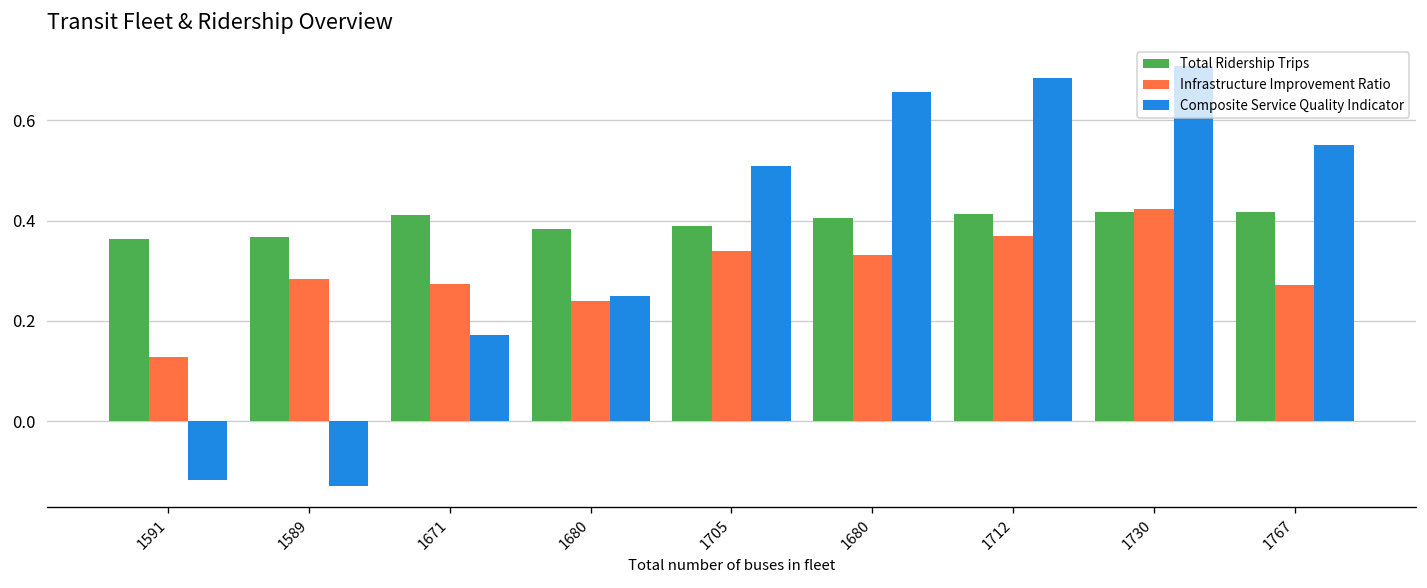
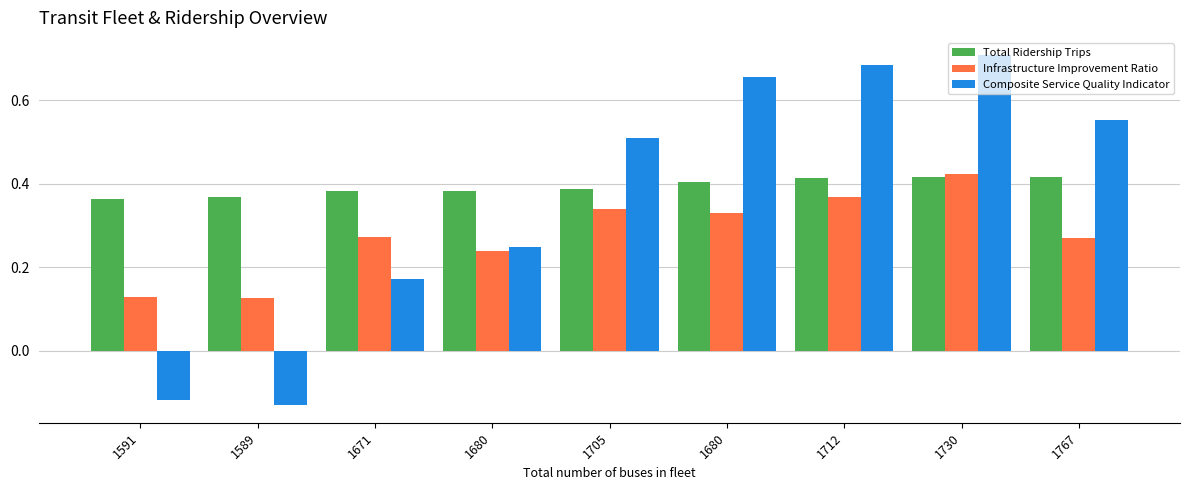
Infrastructure Improvement Ratio, 1589: 0.28 -> 0.13
Total Ridership Trips, 1671: 0.41 -> 0.38
